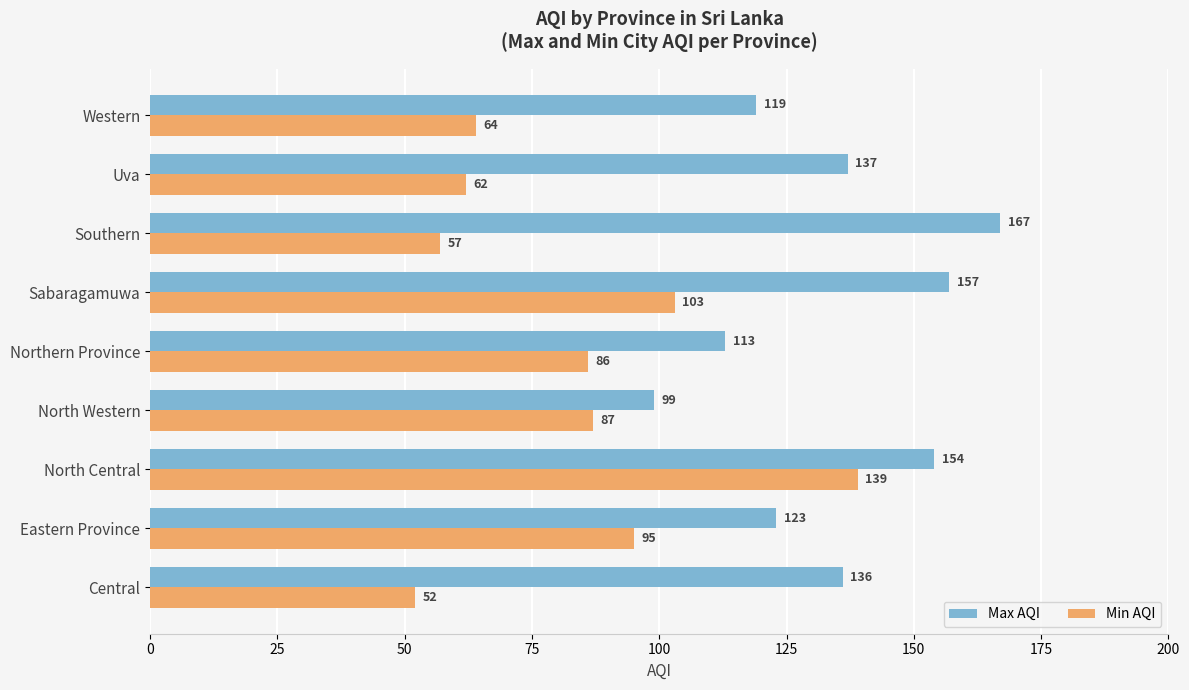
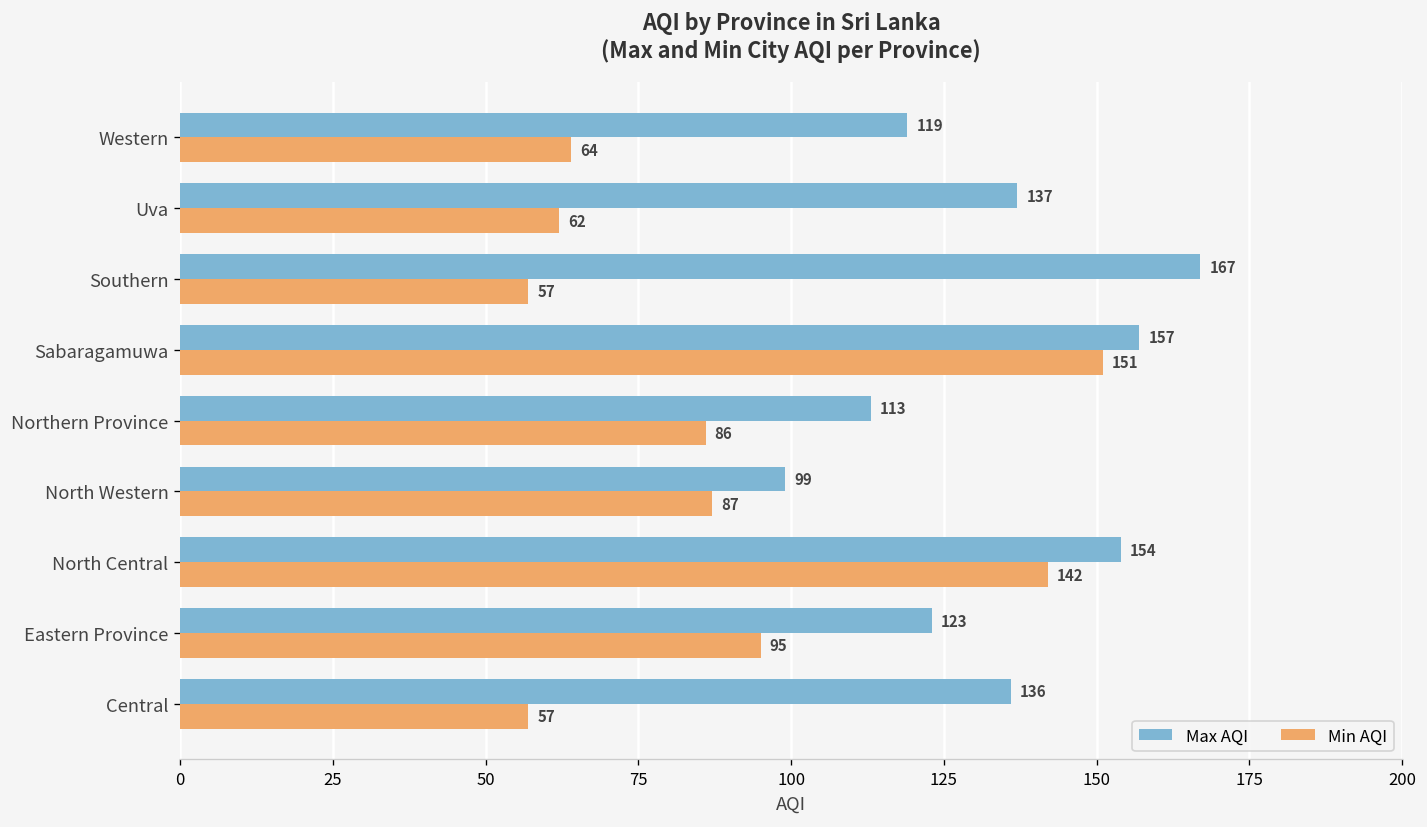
Min AQI, Sabaragamuwa: 103 -> 151
Min AQI, North Central: 139 -> 142
Min AQI, Central: 52 -> 57
